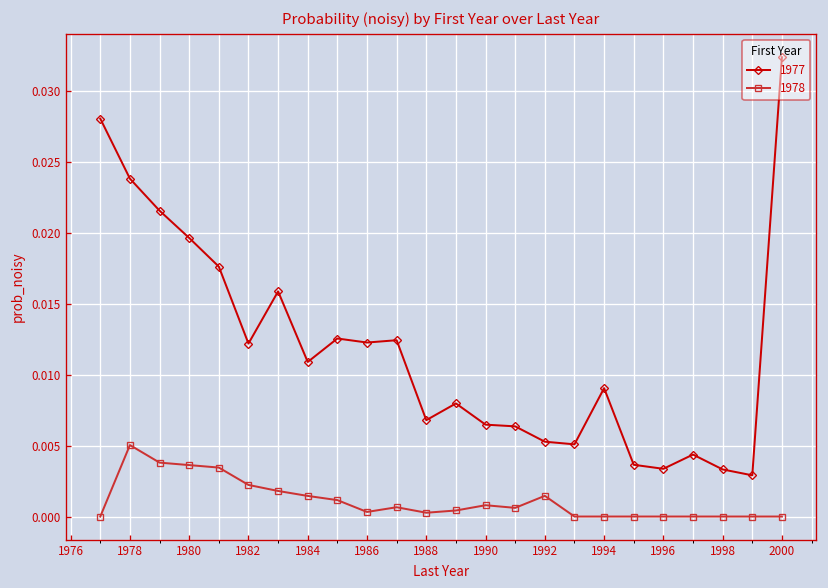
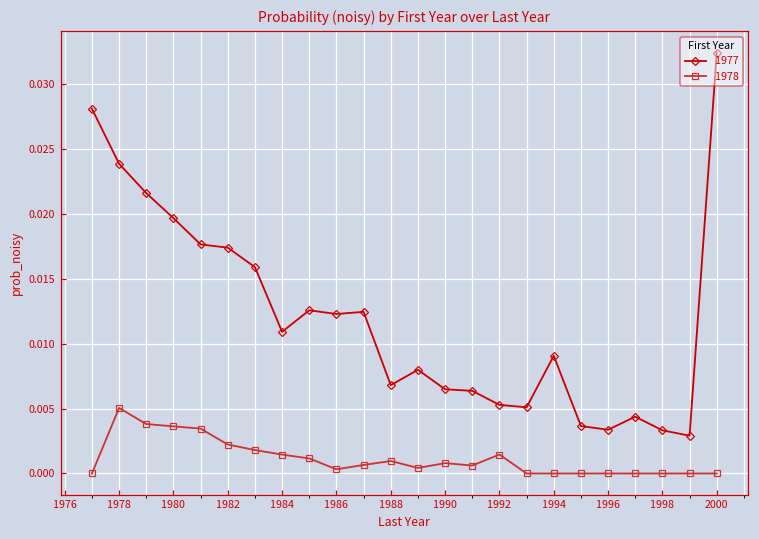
1977, 1982: 0.0122 -> 0.0174
1978, 1988: 0.0003 -> 0.0010
